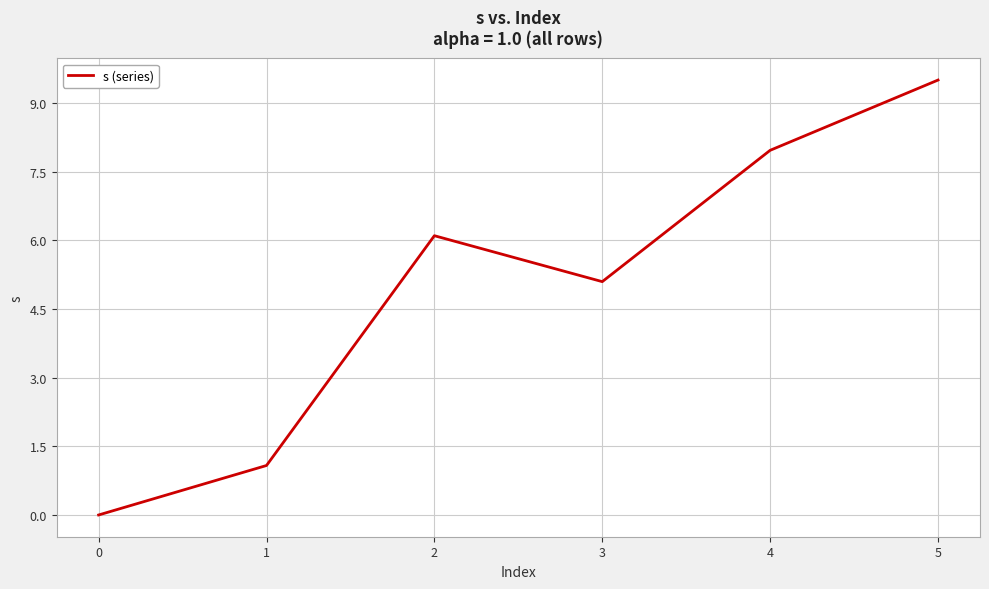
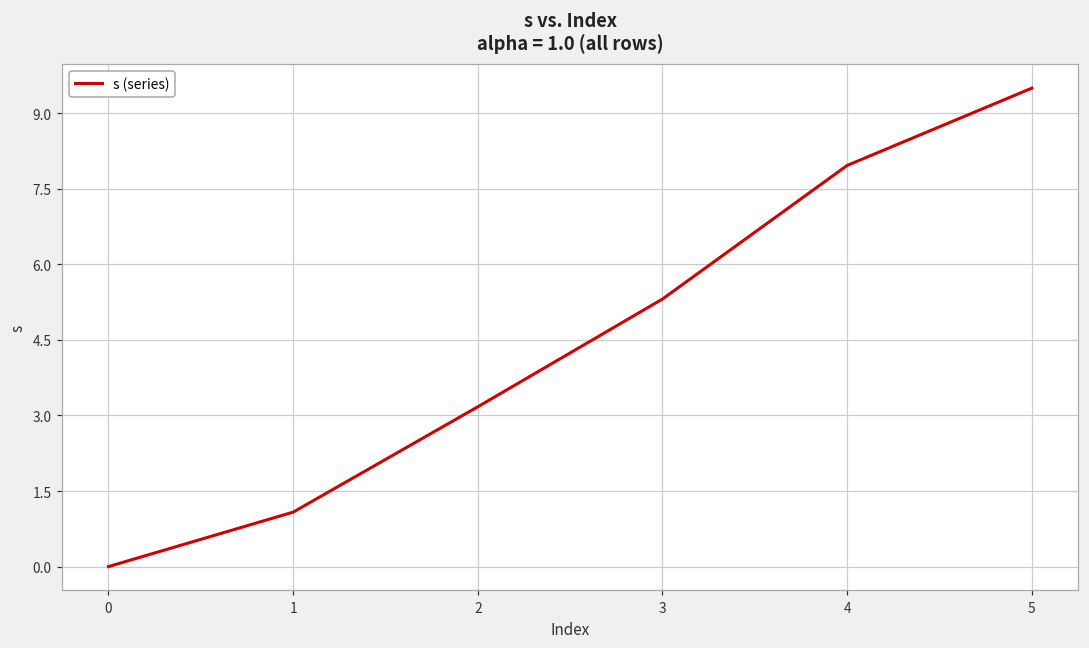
2: 6.1 -> 3.2
3: 5.1 -> 5.3
